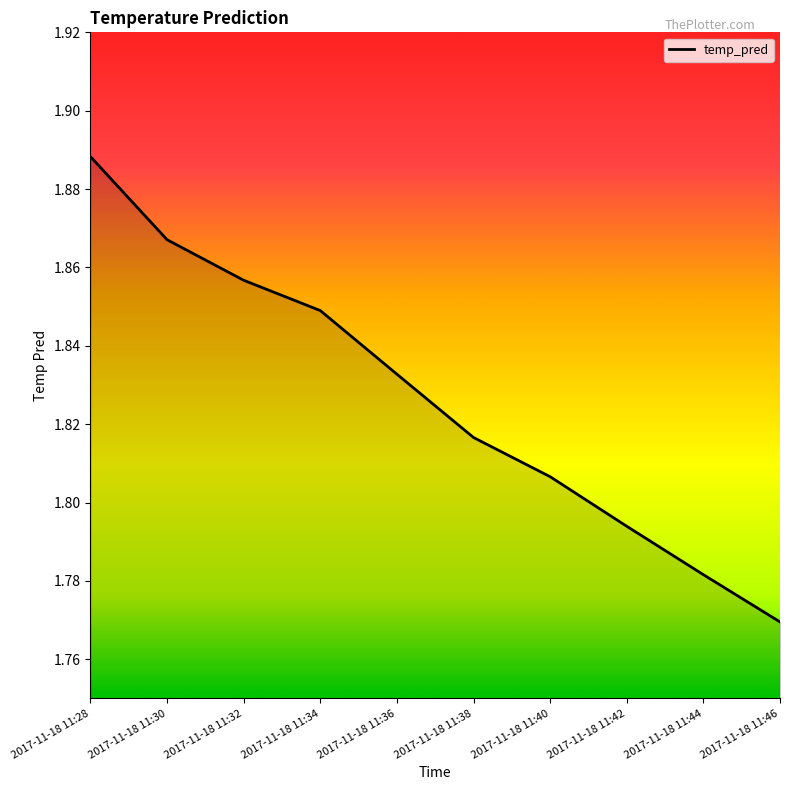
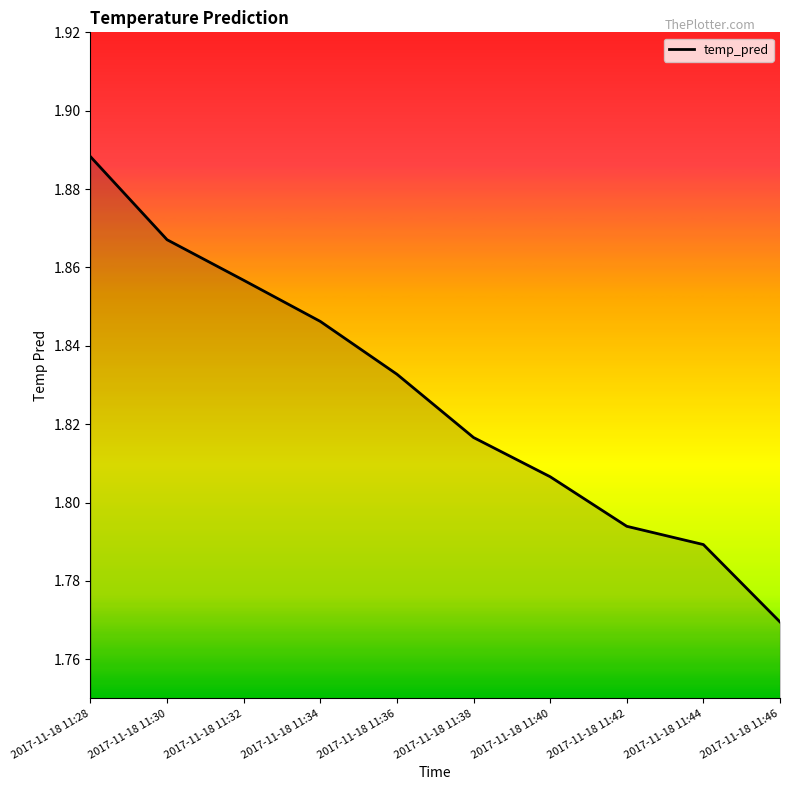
2017-11-18 11:34: 1.849 -> 1.846
2017-11-18 11:44: 1.782 -> 1.789
